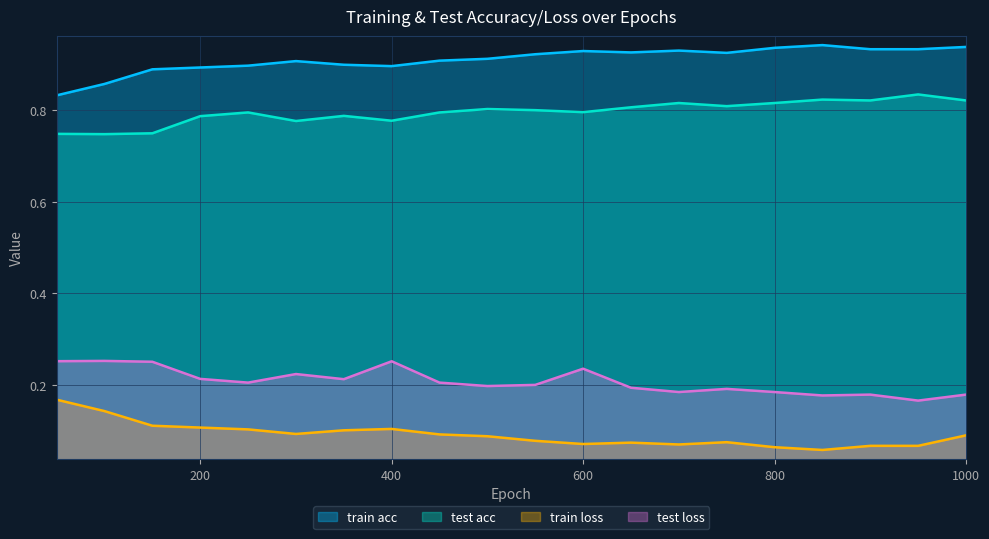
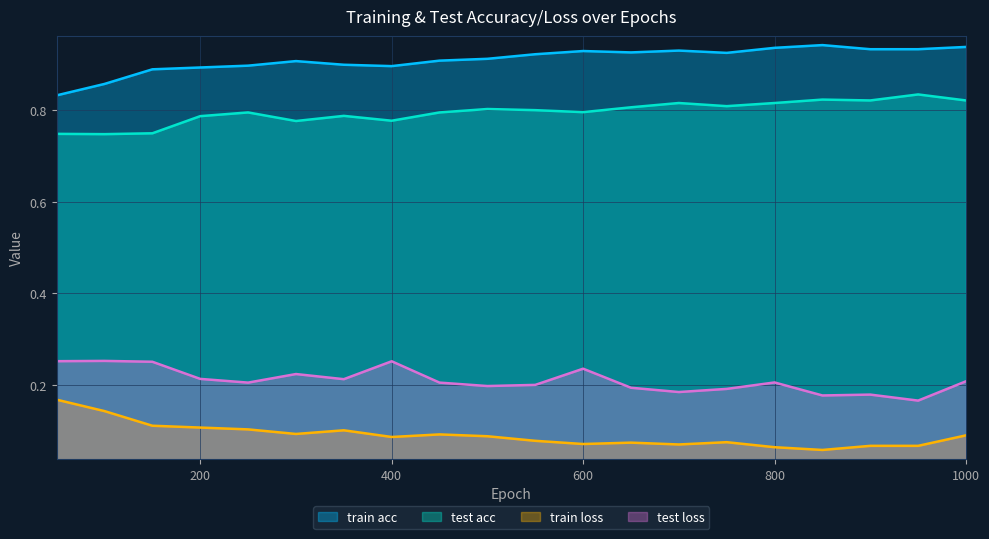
train loss, 400: 0.10 -> 0.09
test loss, 800: 0.18 -> 0.20
test loss, 1000: 0.18 -> 0.21
